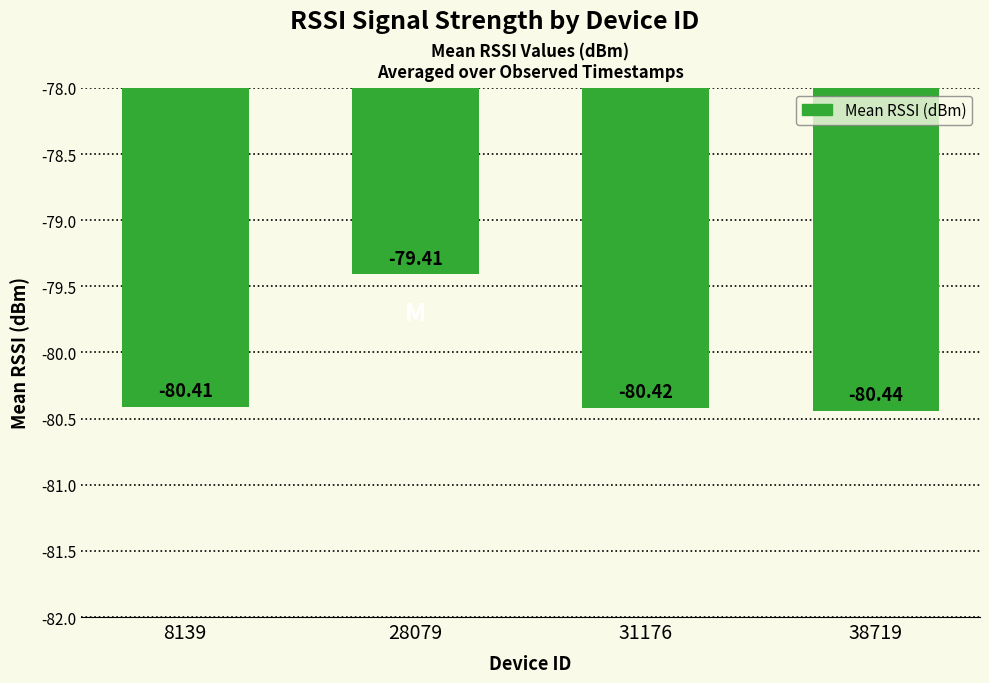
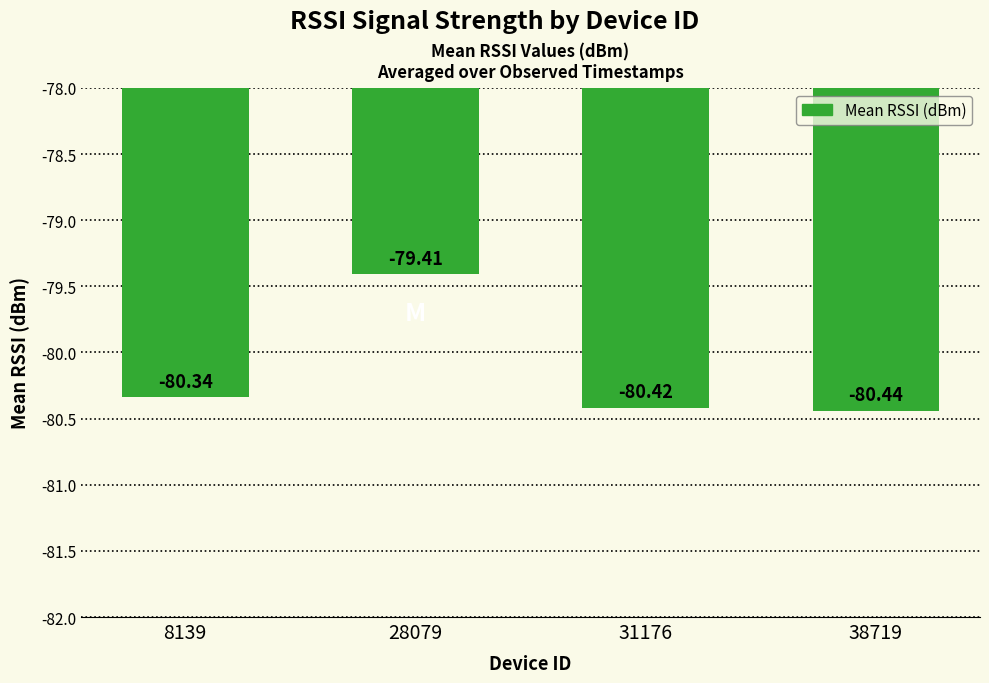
8139: -80.41 -> -80.34
